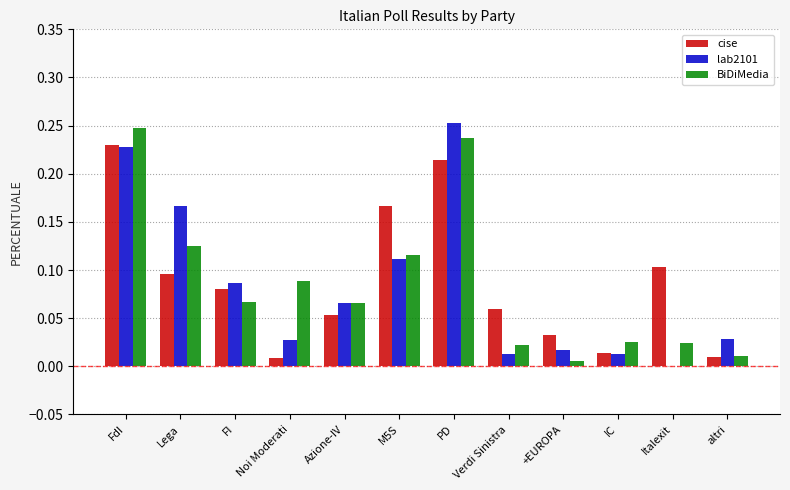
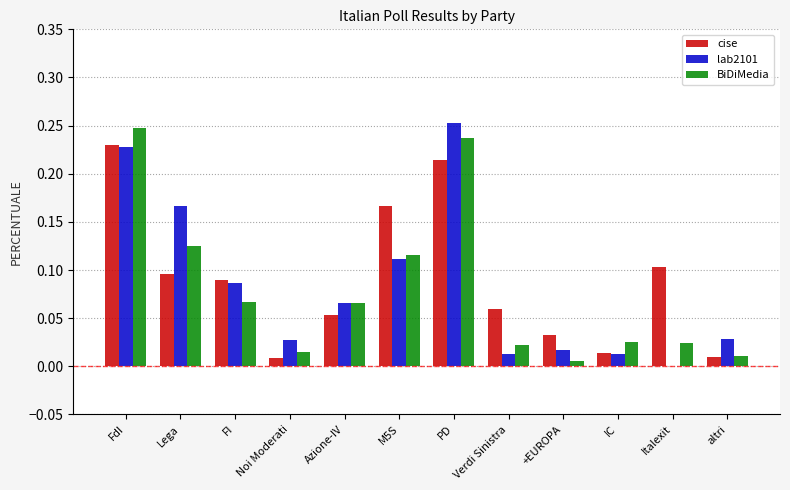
cise, FI: 0.08 -> 0.09
BiDiMedia, Noi Moderati: 0.09 -> 0.02
